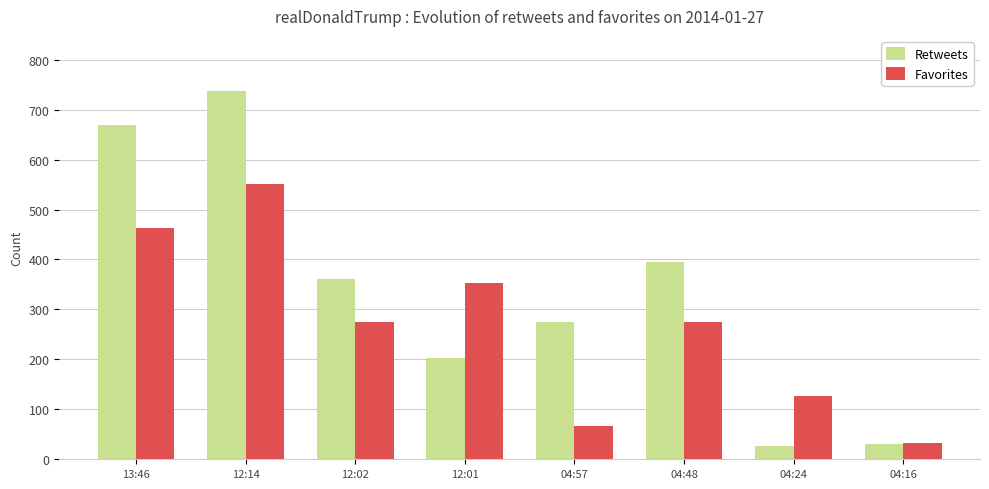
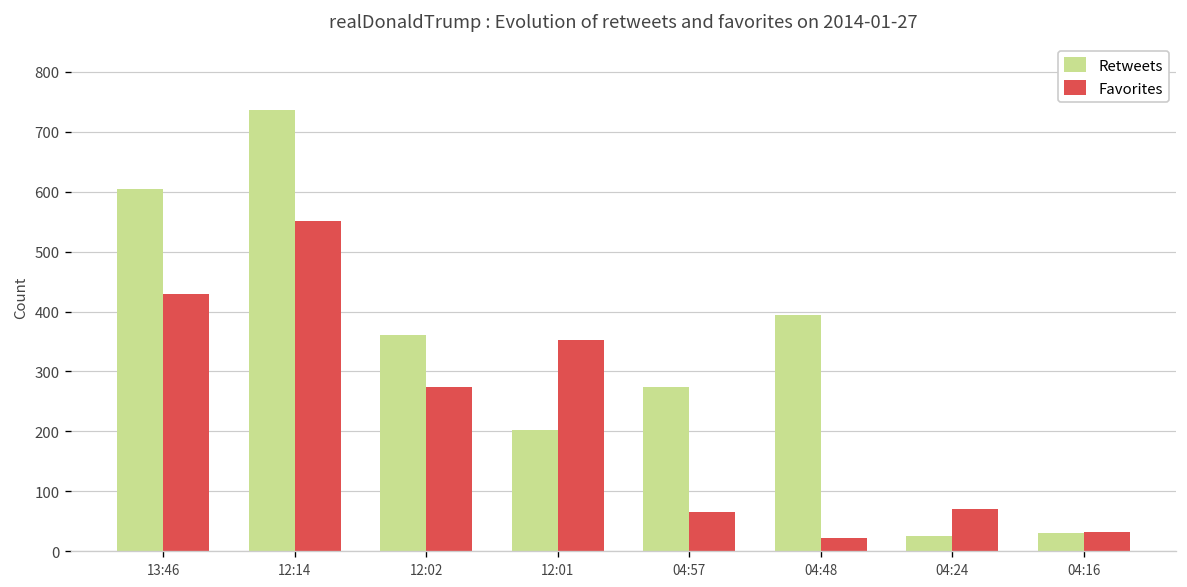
Retweets, 13:46: 670 -> 600
Favorites, 13:46: 460 -> 430
Favorites, 04:48: 280 -> 20
Favorites, 04:24: 130 -> 70
